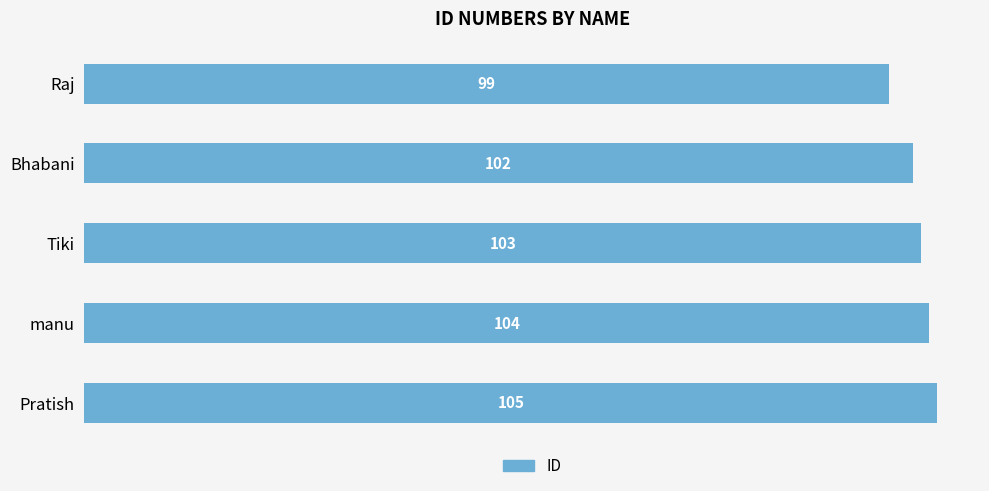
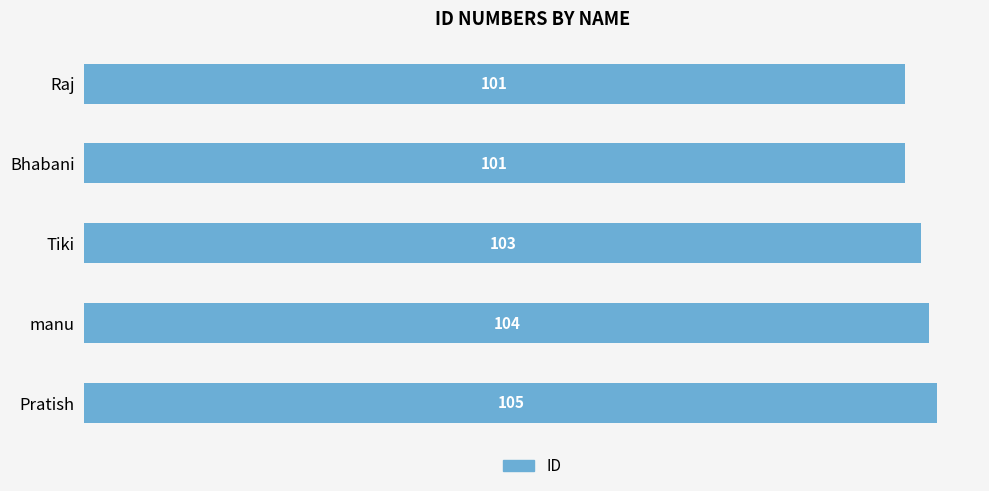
Raj: 99 -> 101
Bhabani: 102 -> 101
